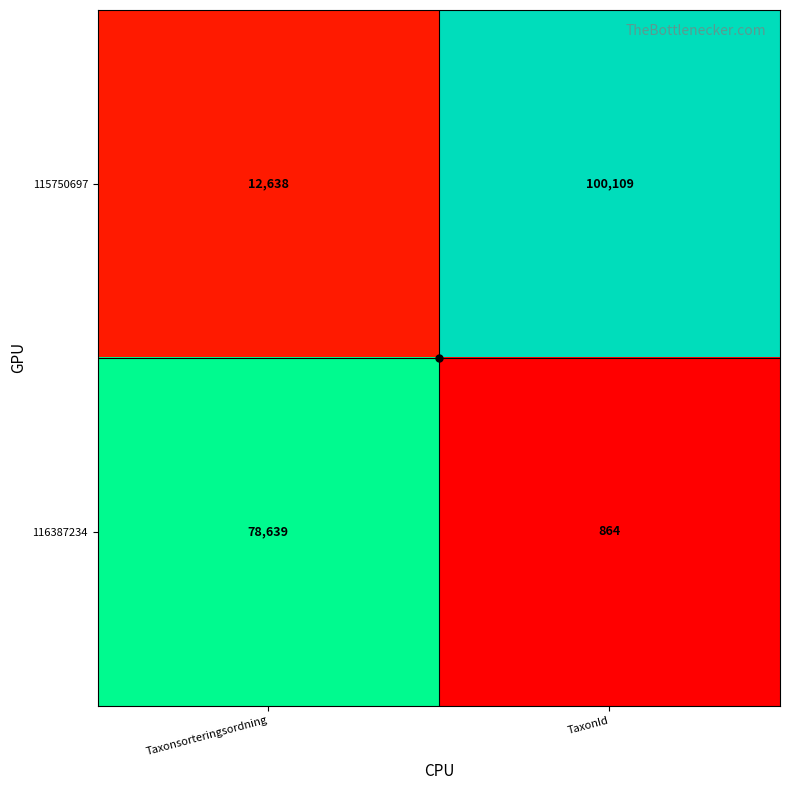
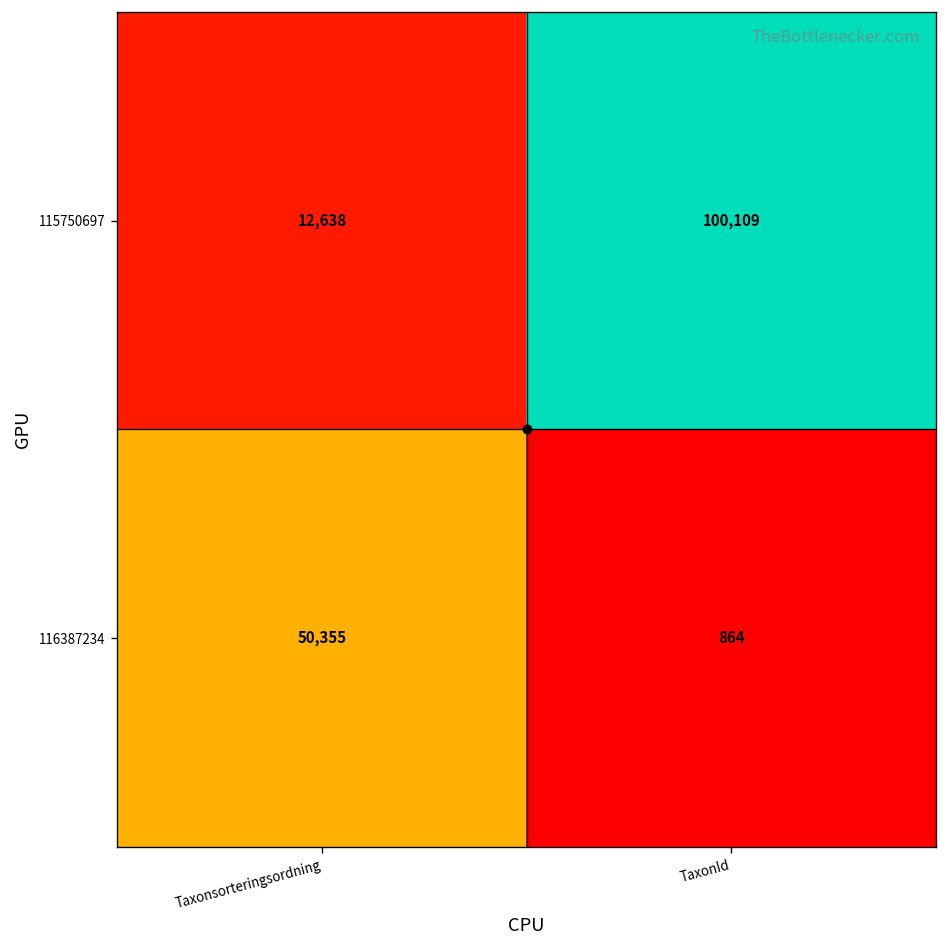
116387234, Taxonsorteringsordning: 78,639 -> 50,355
